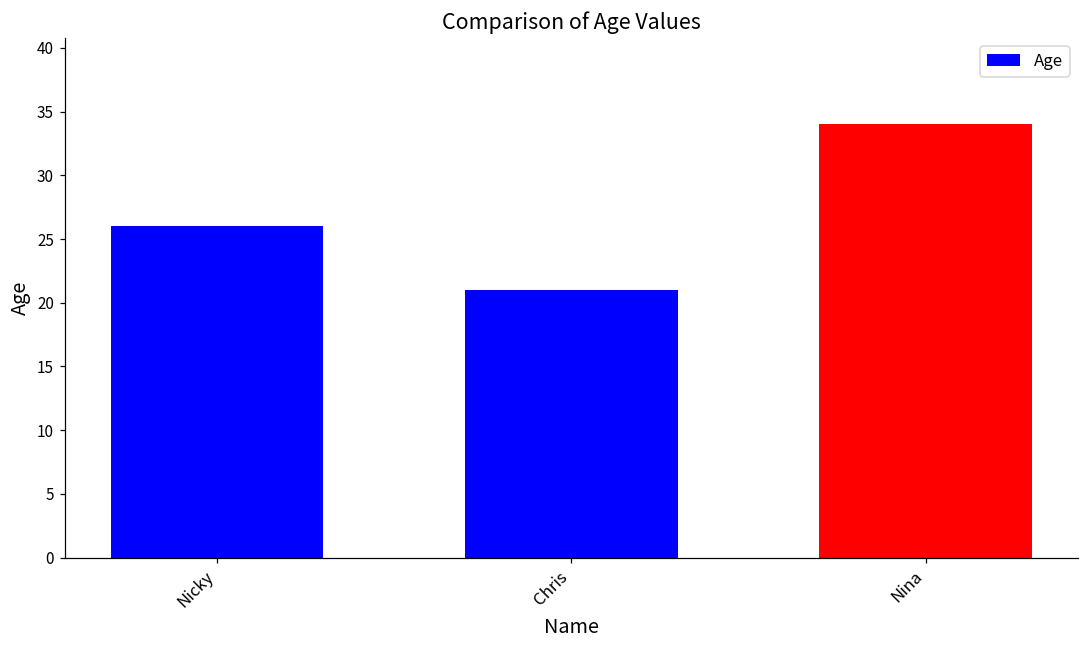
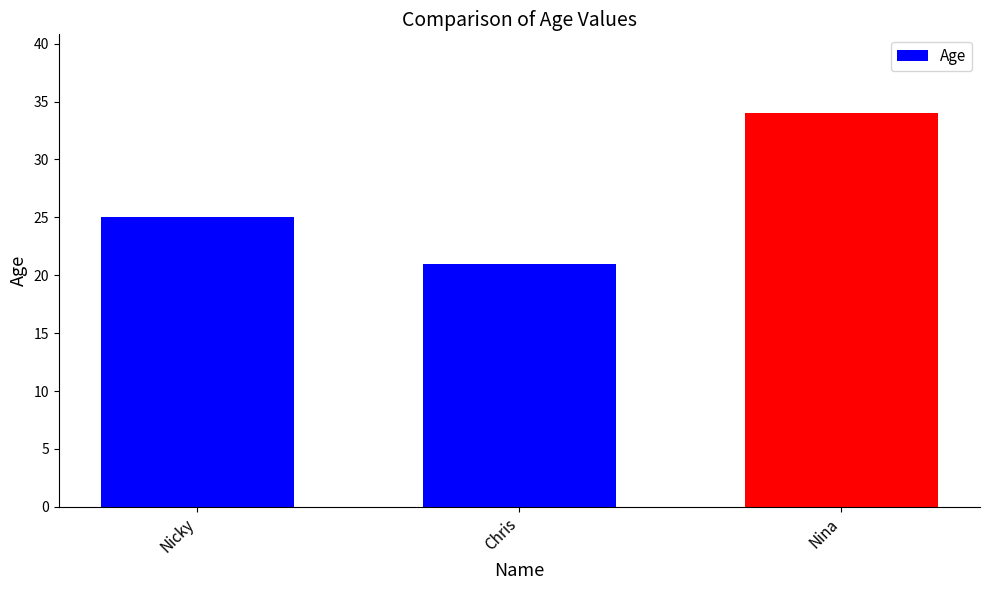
Nicky: 26 -> 25
